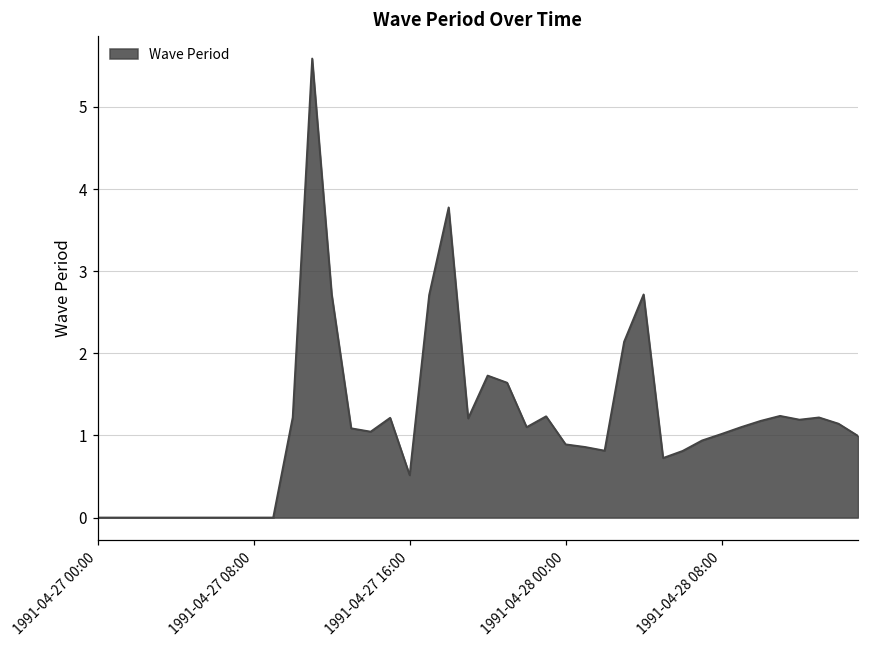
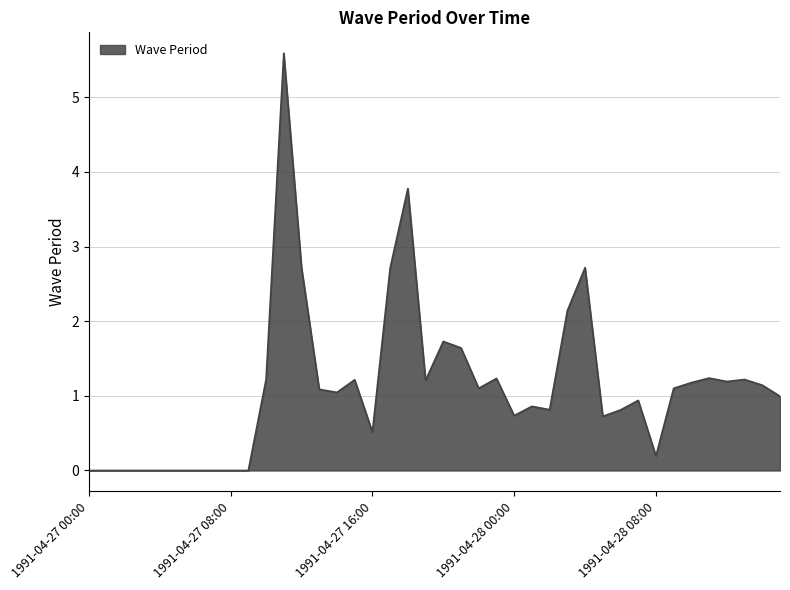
1991-04-28 00:00: 0.9 -> 0.7
1991-04-28 08:00: 1.0 -> 0.2
